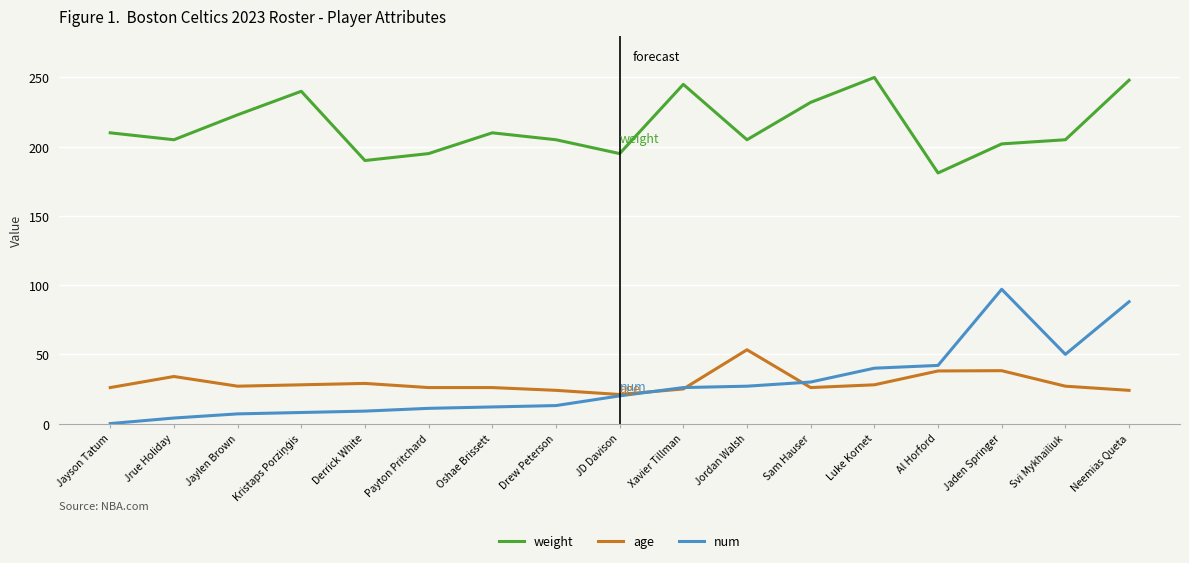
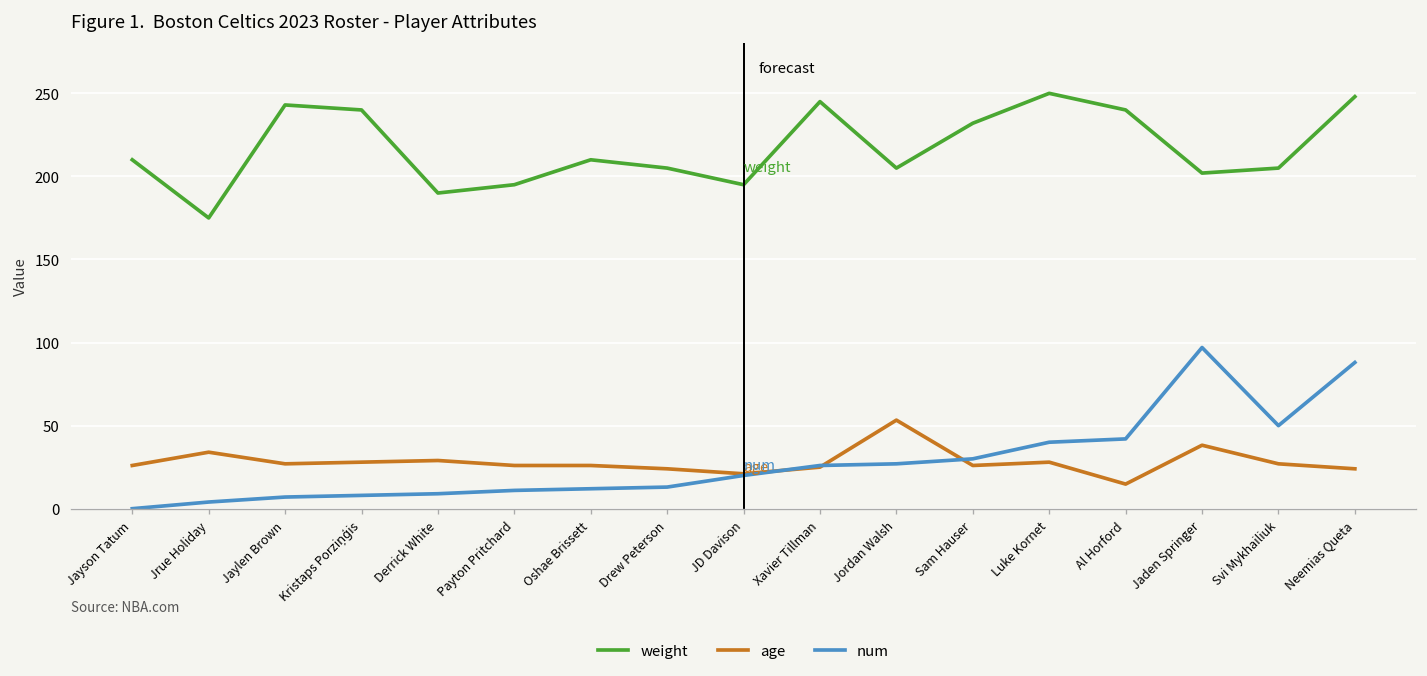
weight, Jrue Holiday: 205 -> 175
weight, Jaylen Brown: 223 -> 243
weight, Al Horford: 181 -> 240
age, Al Horford: 38 -> 15
